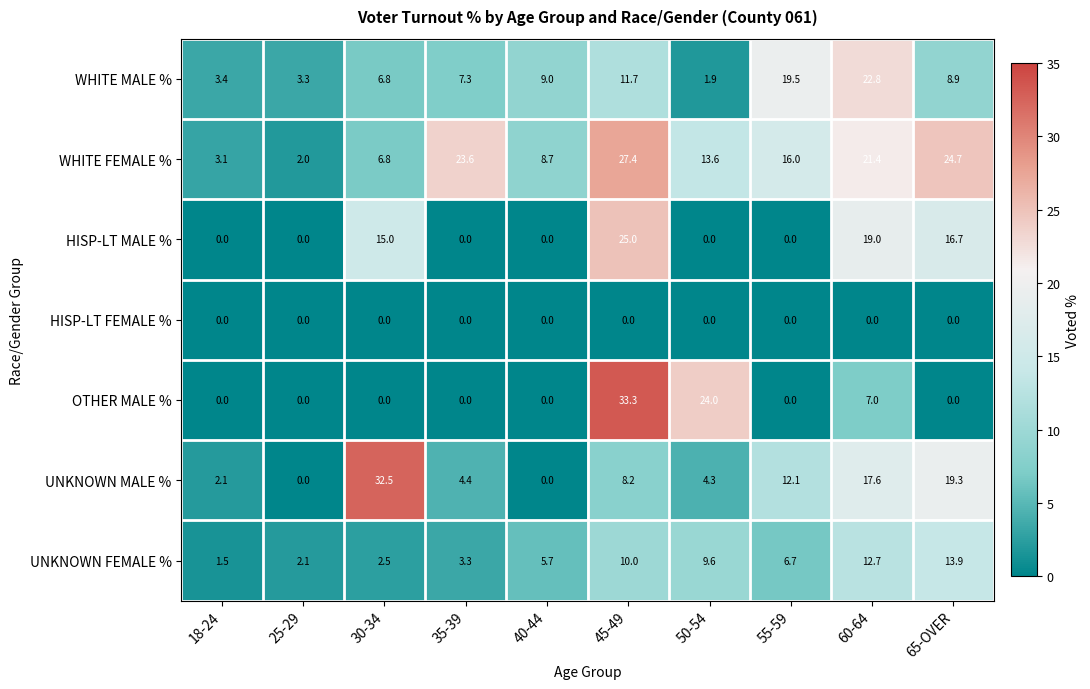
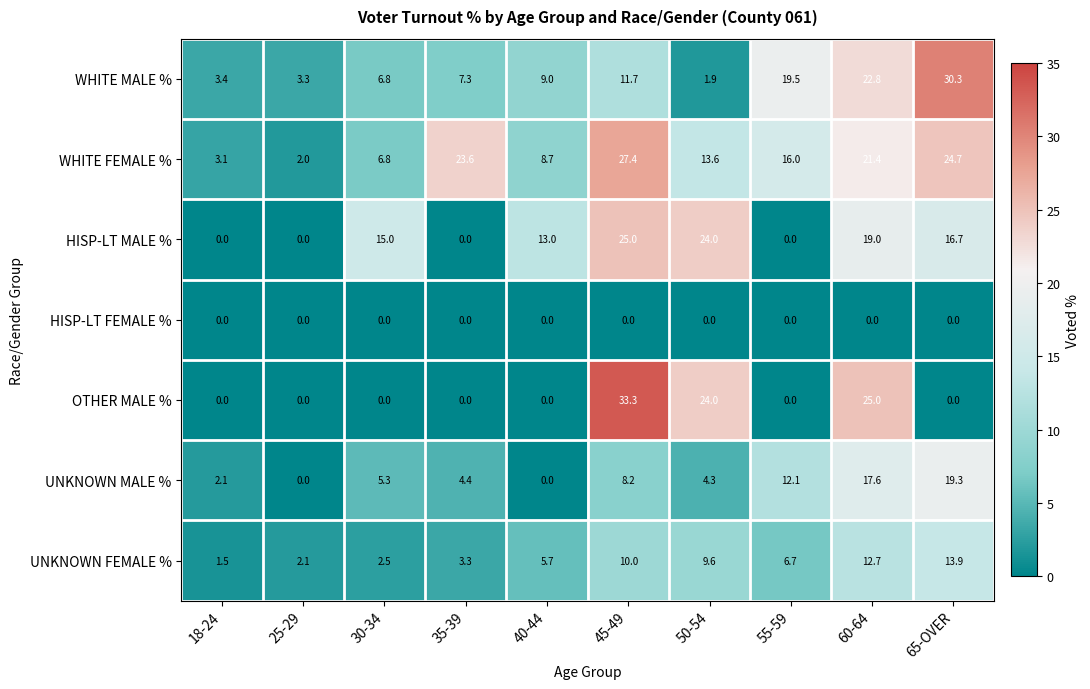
WHITE MALE %, 65-OVER: 8.9 -> 30.3
HISP-LT MALE %, 40-44: 0.0 -> 13.0
HISP-LT MALE %, 50-54: 0.0 -> 24.0
OTHER MALE %, 60-64: 7.0 -> 25.0
UNKNOWN MALE %, 30-34: 32.5 -> 5.3
